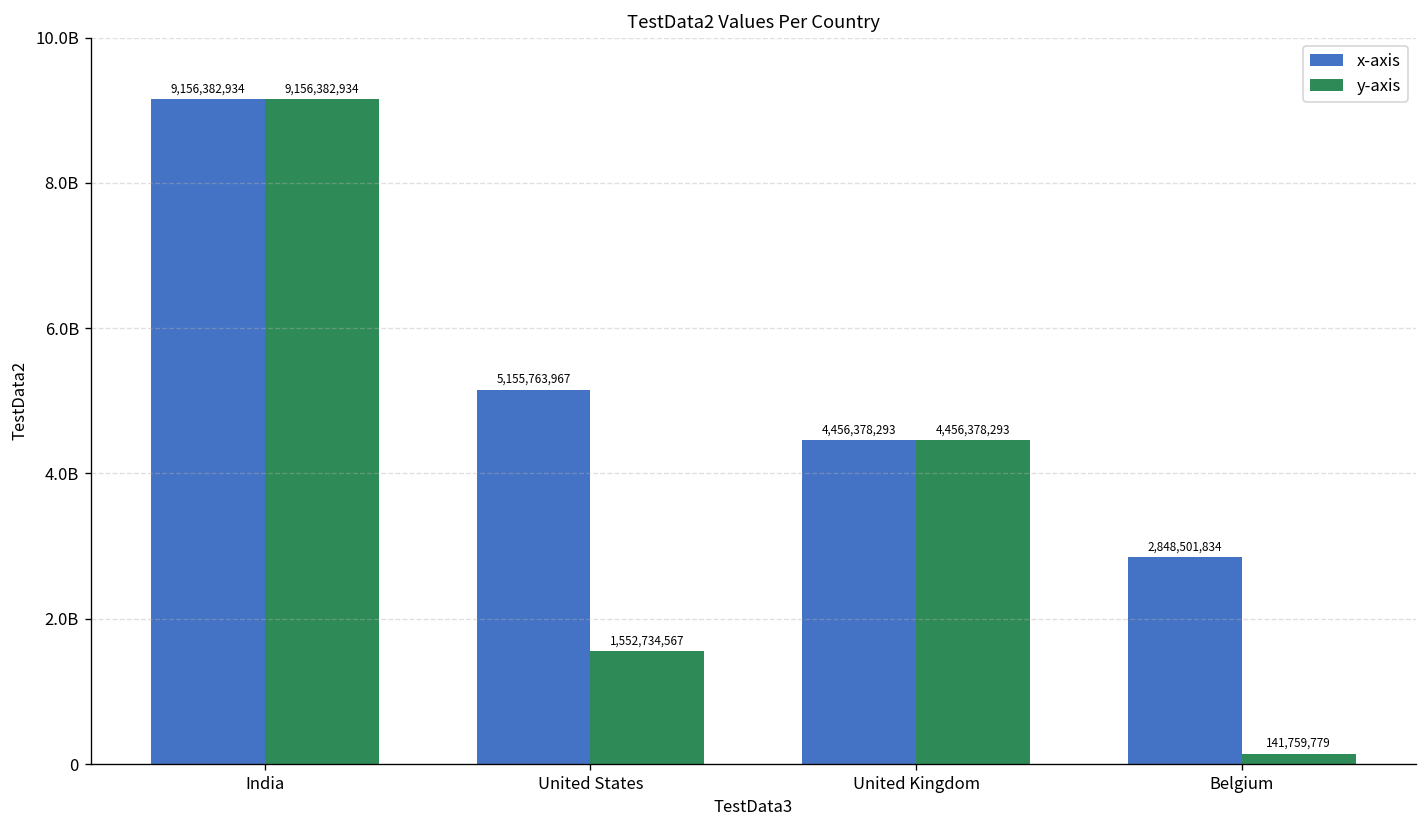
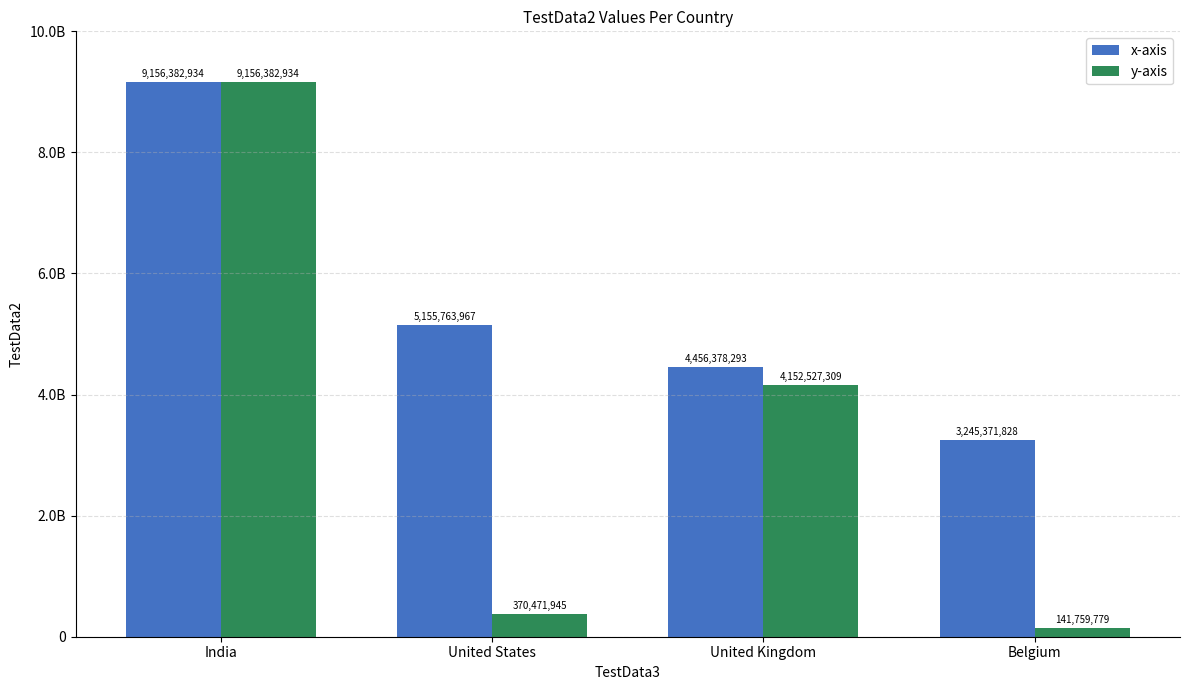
y-axis, United States: 1,552,734,567 -> 370,471,945
y-axis, United Kingdom: 4,456,378,293 -> 4,152,527,309
x-axis, Belgium: 2,848,501,834 -> 3,245,371,828
